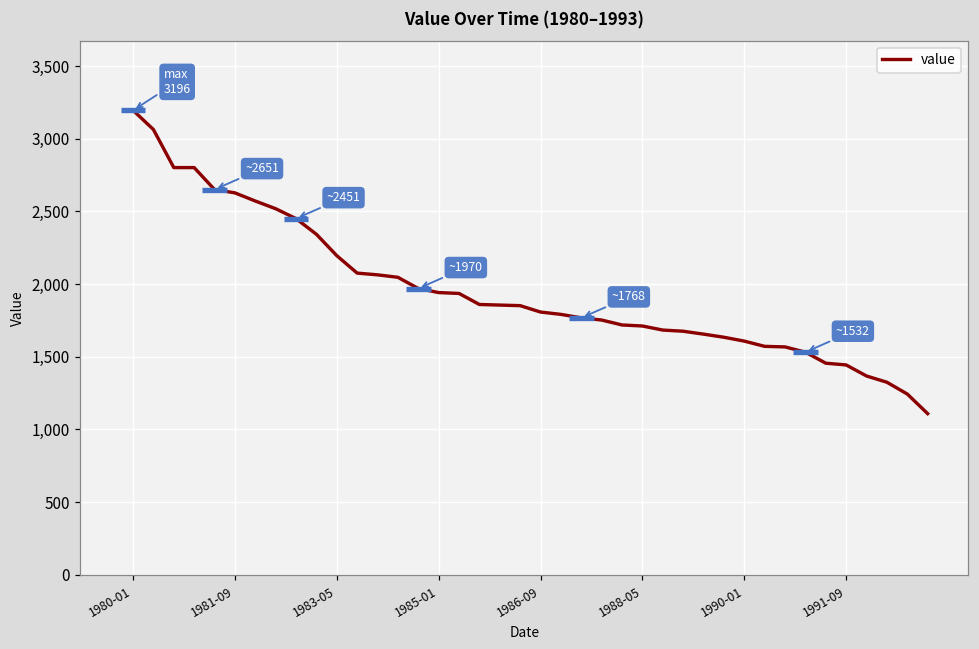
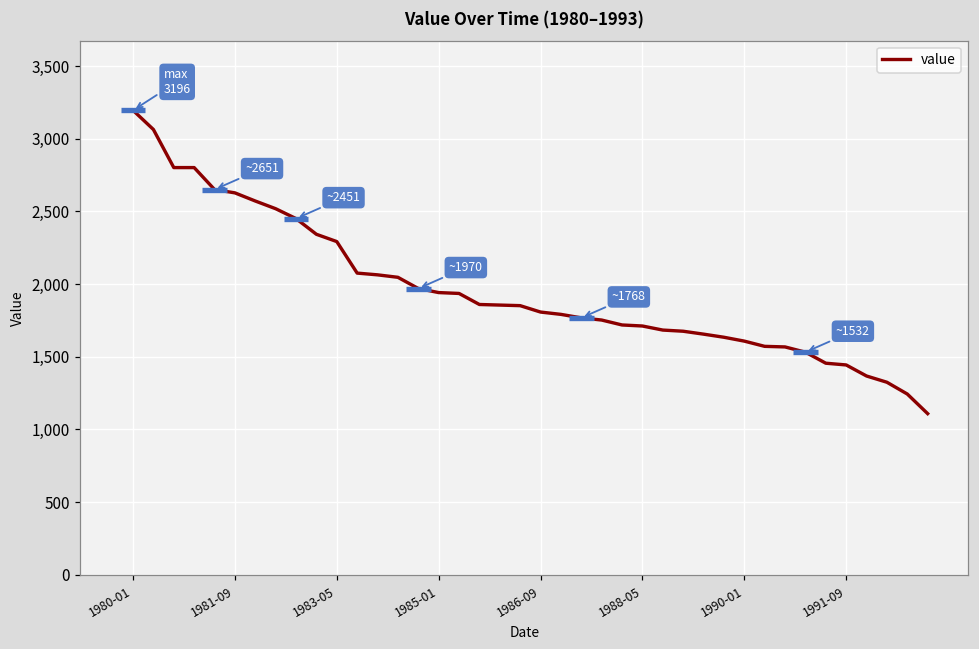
value, 1983-05: 2,200 -> 2,290
